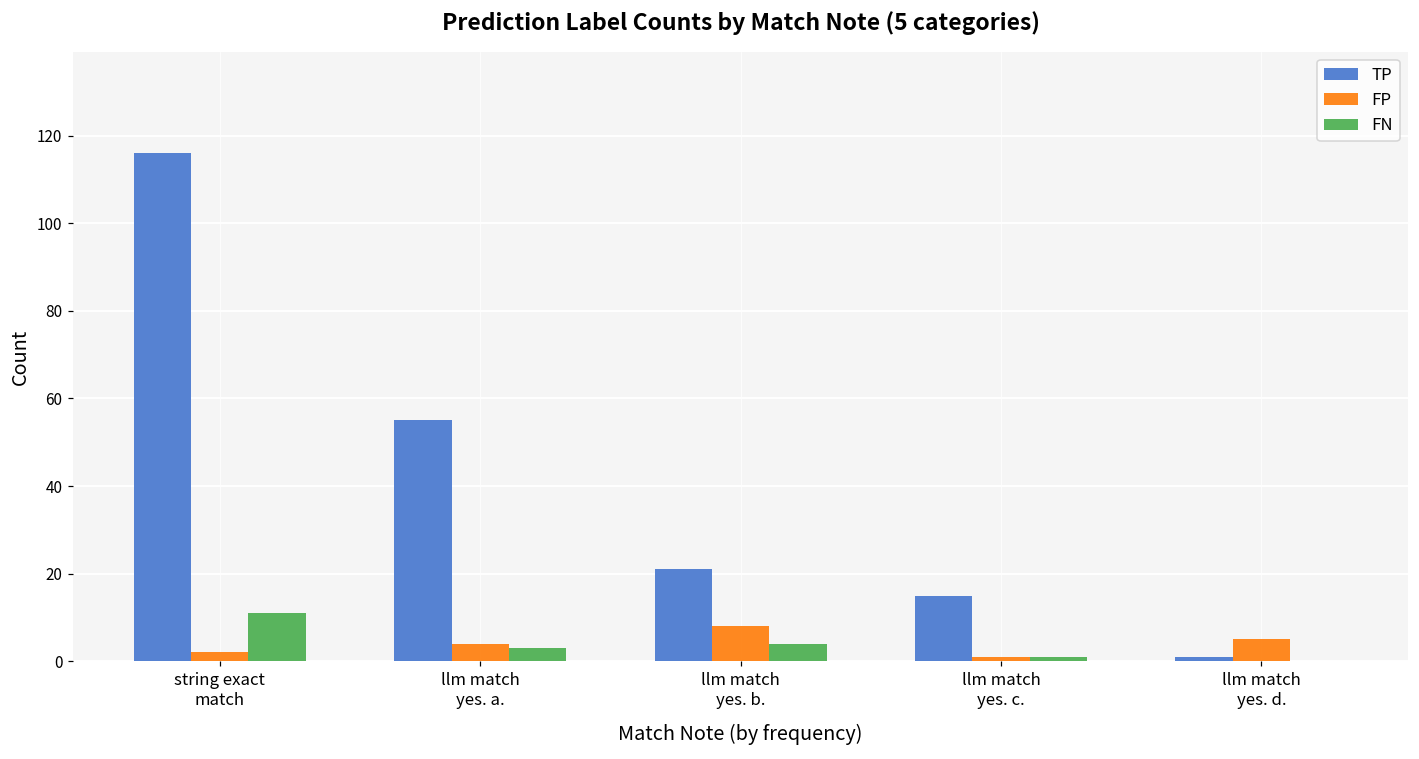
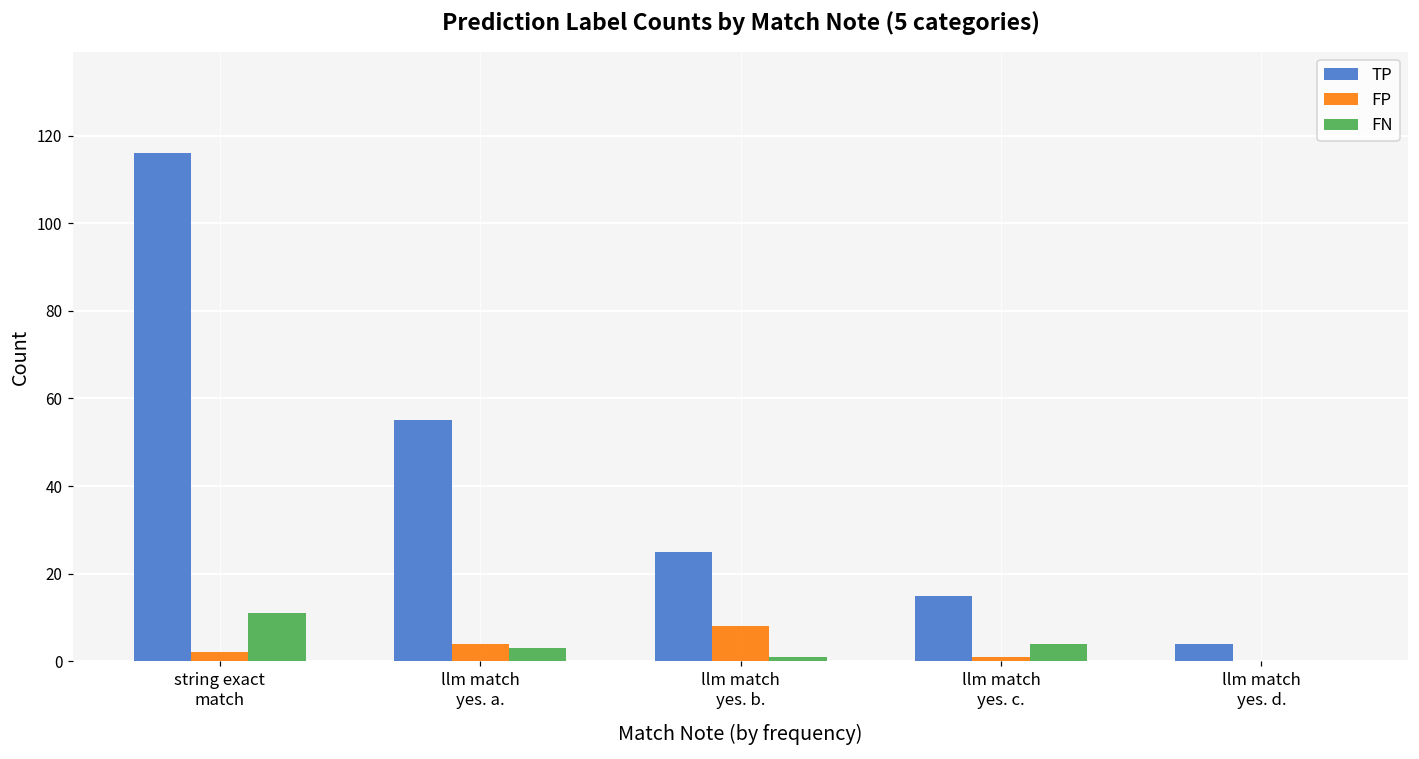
TP, llm match yes. b.: 21 -> 25
FN, llm match yes. b.: 4 -> 1
FN, llm match yes. c.: 1 -> 4
TP, llm match yes. d.: 1 -> 4
FP, llm match yes. d.: 5 -> 0
